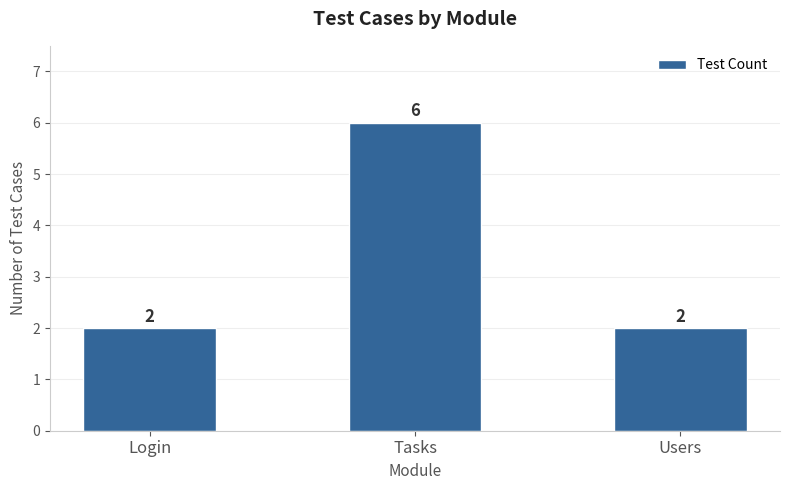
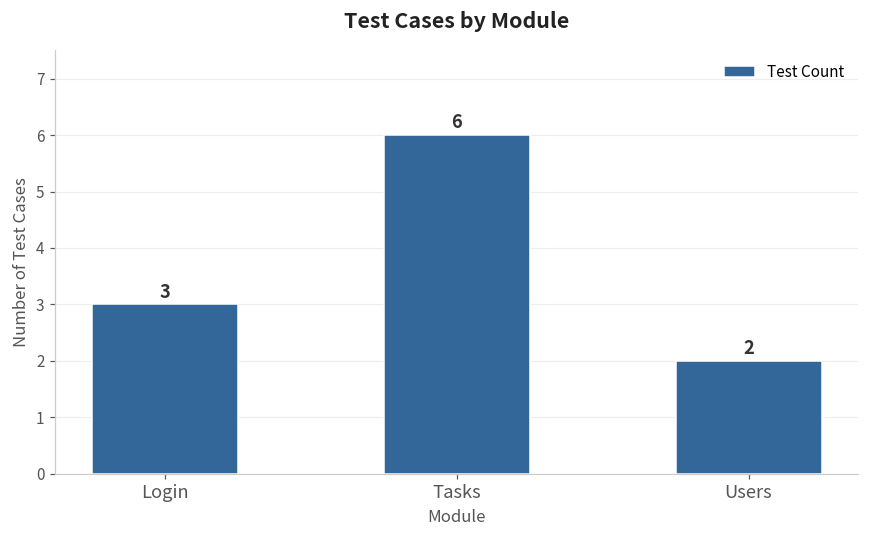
Login: 2 -> 3
